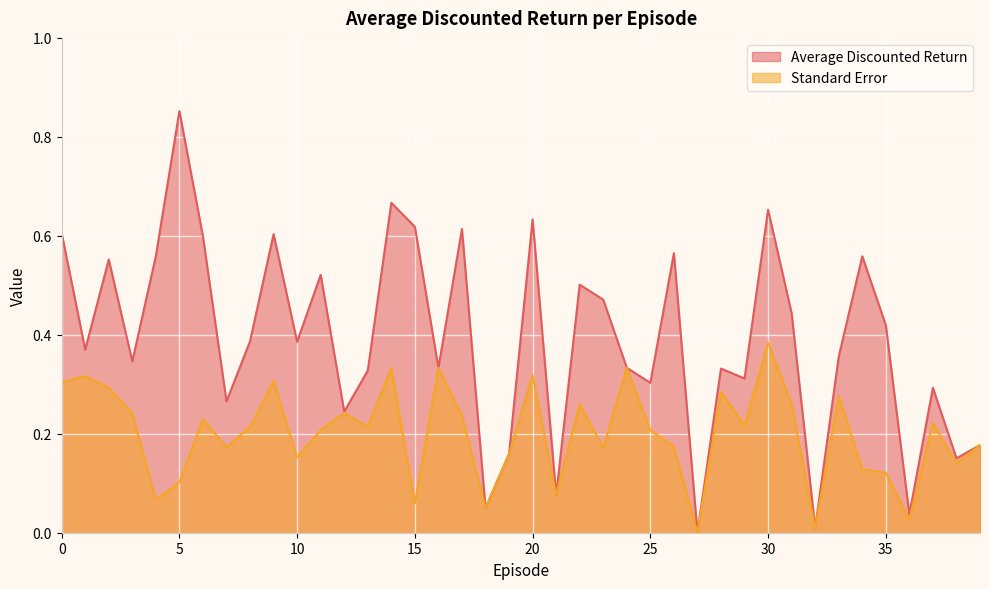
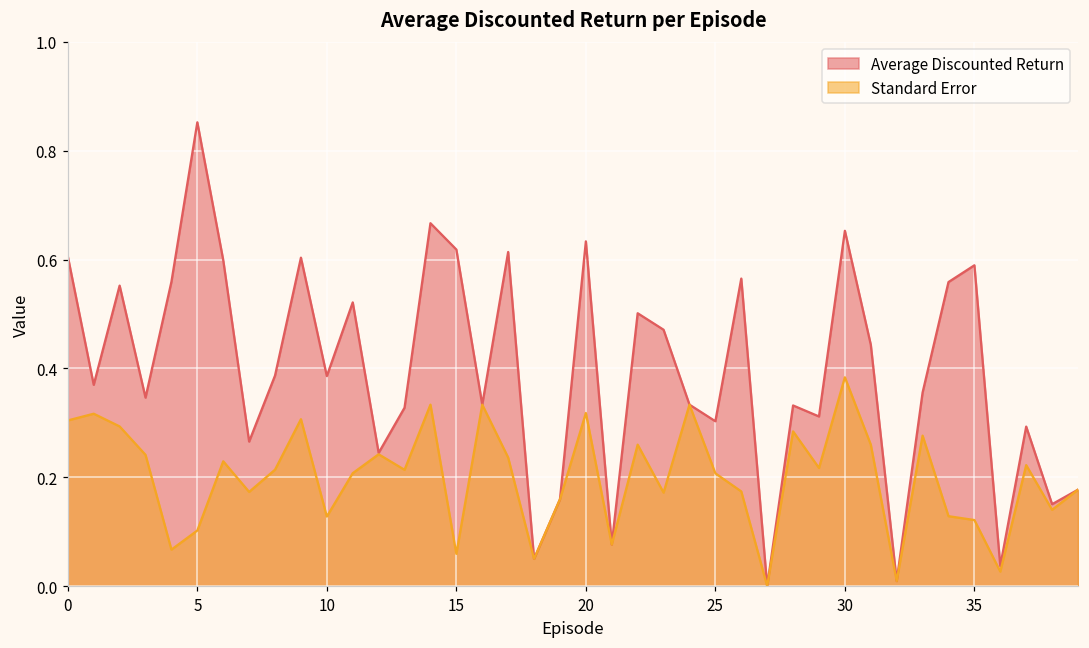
Standard Error, 10: 0.15 -> 0.13
Average Discounted Return, 35: 0.42 -> 0.59
